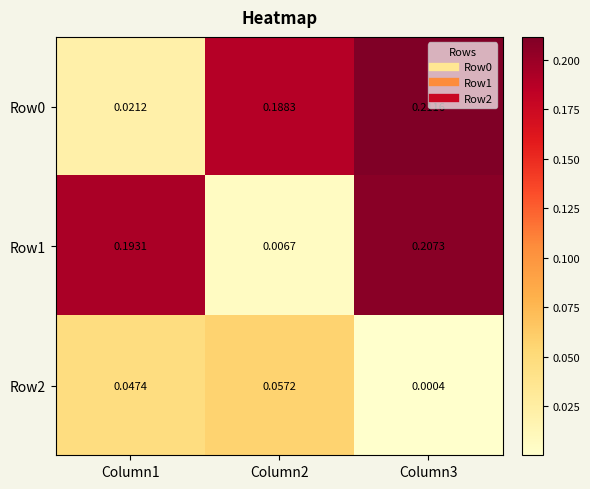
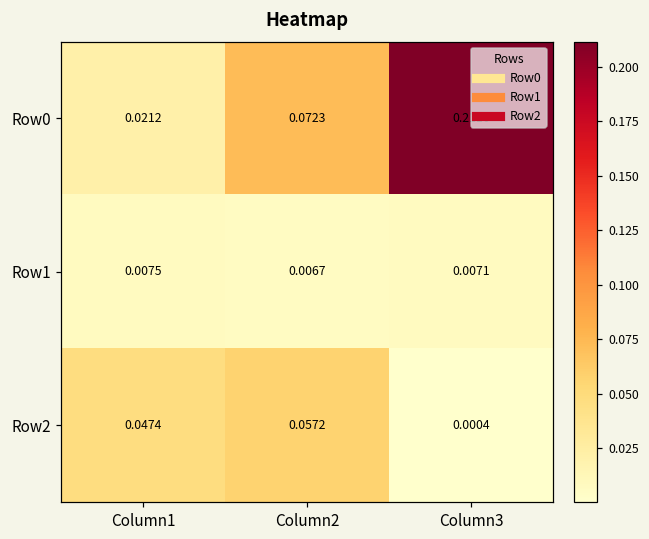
Row0, Column2: 0.1883 -> 0.0723
Row1, Column1: 0.1931 -> 0.0075
Row1, Column3: 0.2073 -> 0.0071
